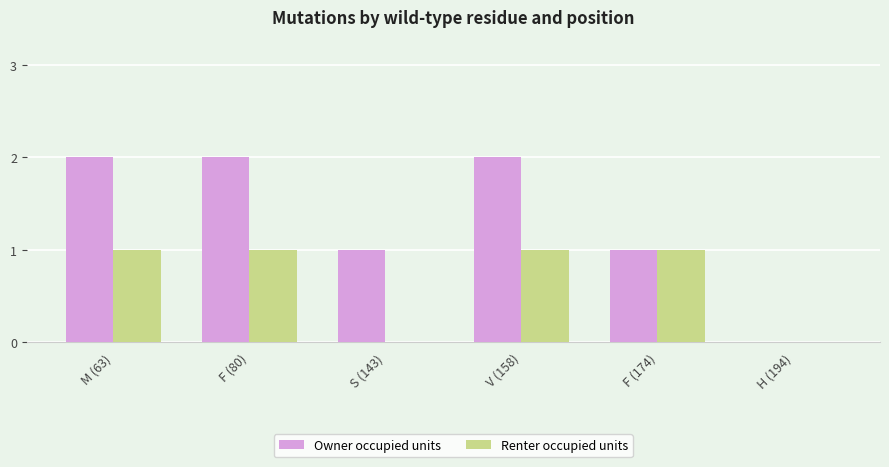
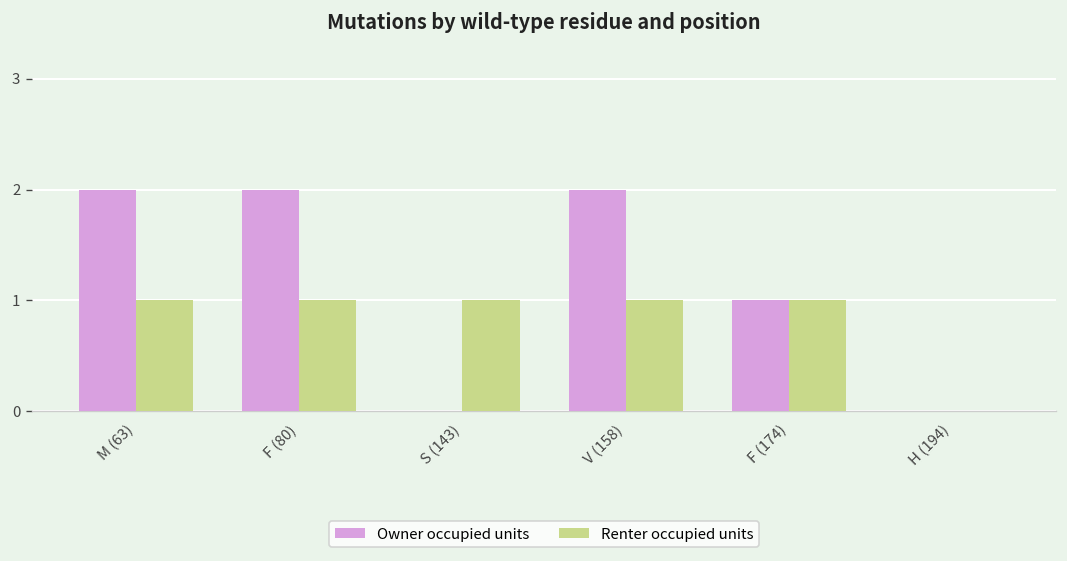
Owner occupied units, S (143): 1 -> 0
Renter occupied units, S (143): 0 -> 1
